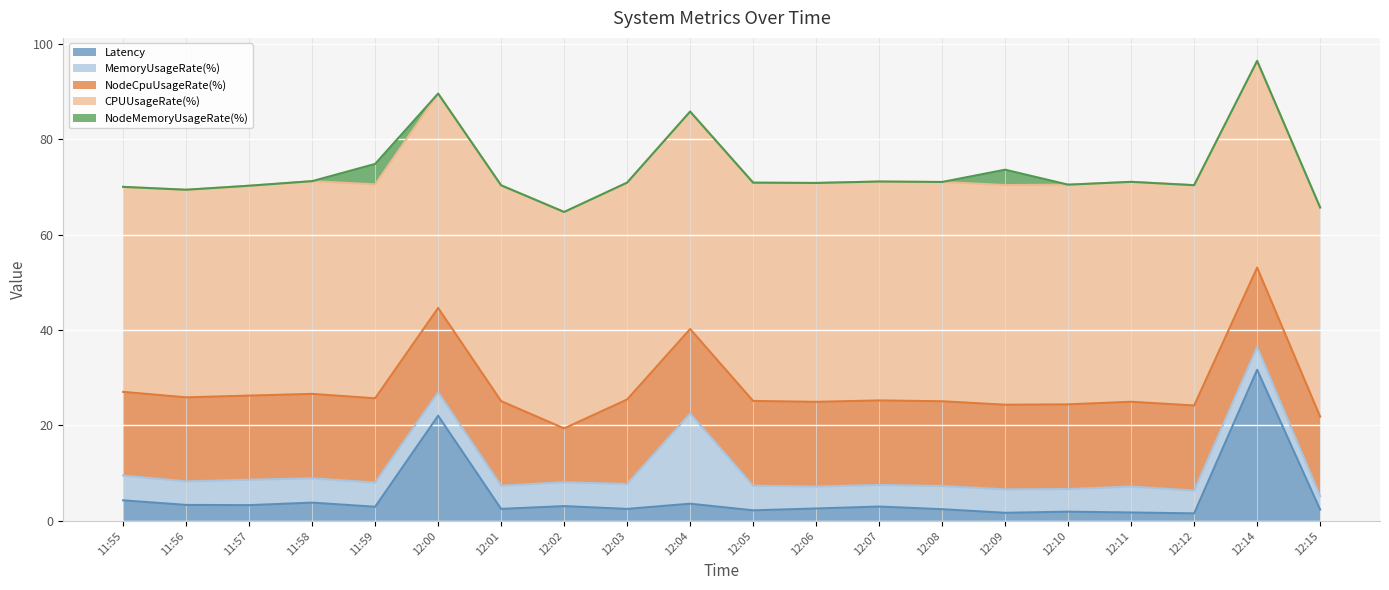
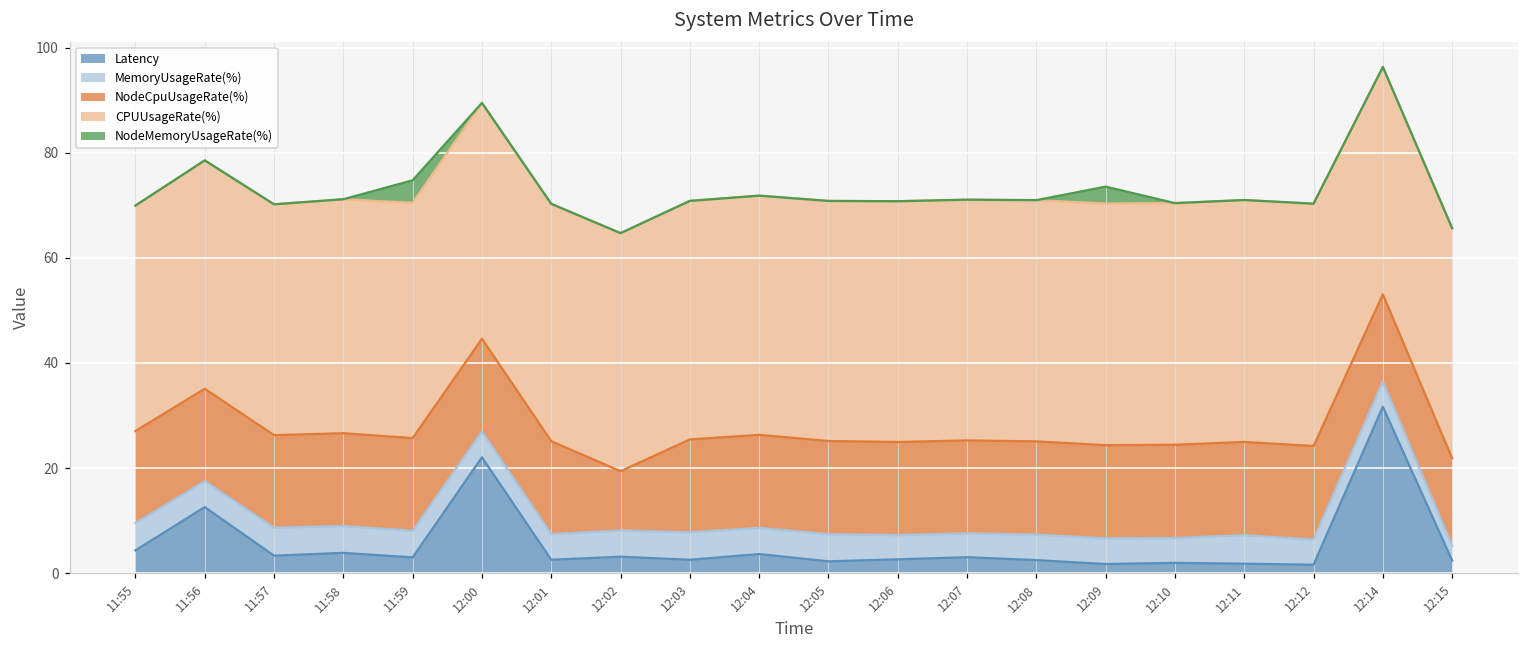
Latency, 11:56: 3 -> 13
MemoryUsageRate(%), 12:04: 19 -> 5
